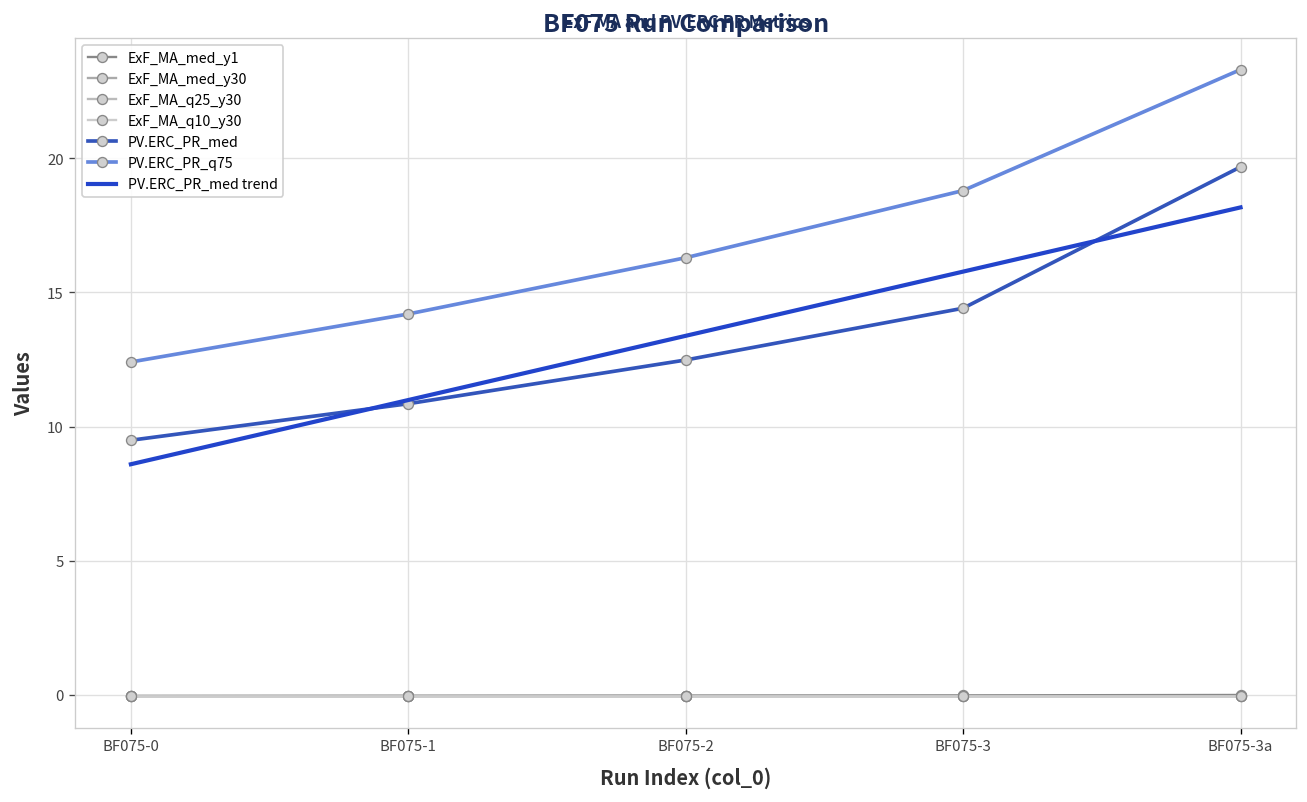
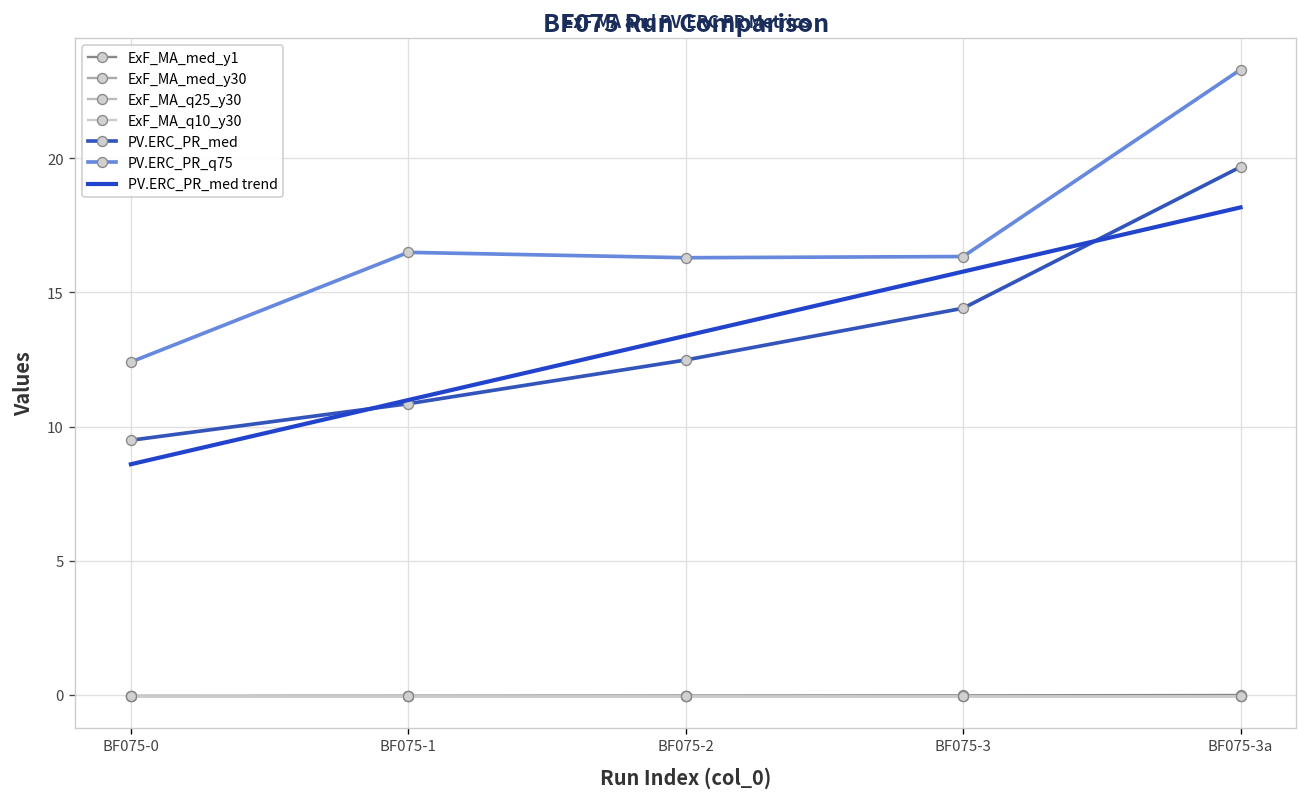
PV.ERC_PR_q75, BF075-1: 14.2 -> 16.5
PV.ERC_PR_q75, BF075-3: 18.8 -> 16.3
